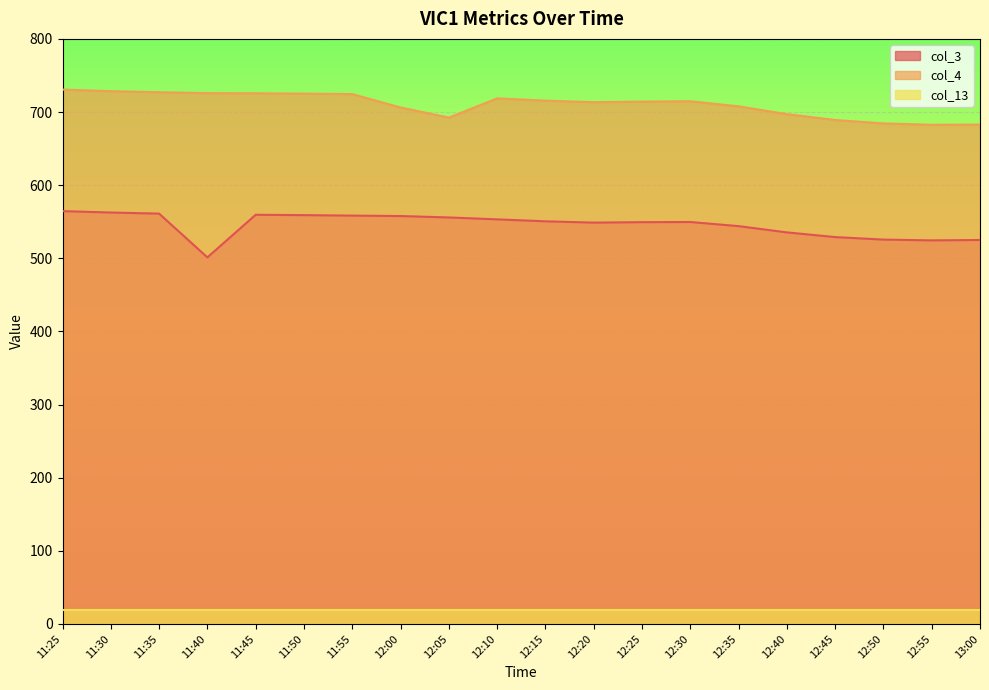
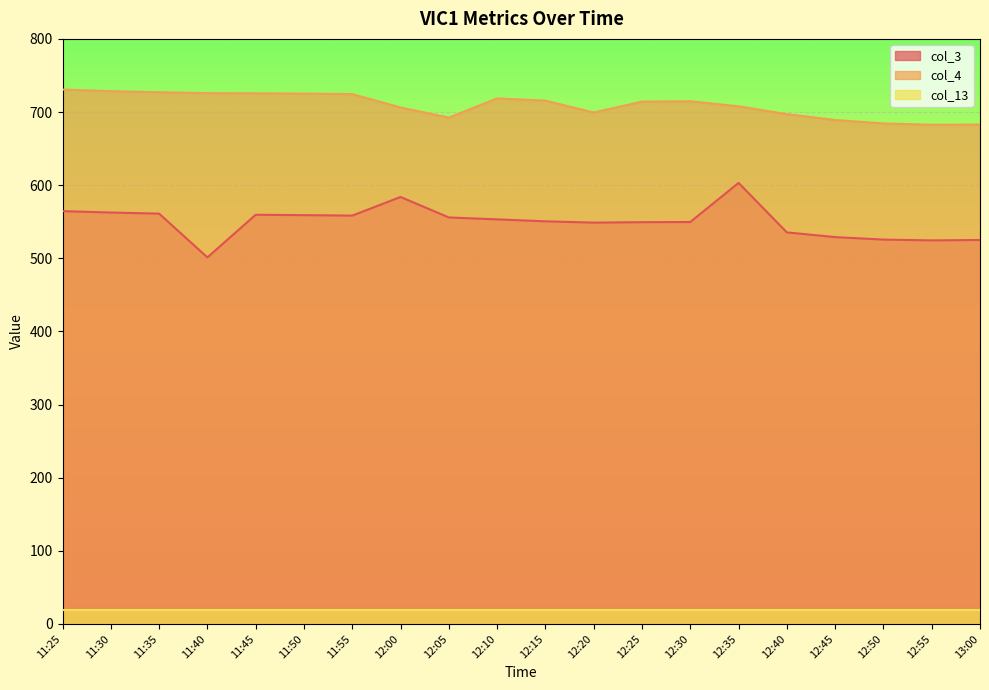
col_3, 12:00: 560 -> 580
col_4, 12:20: 710 -> 700
col_3, 12:35: 540 -> 600
